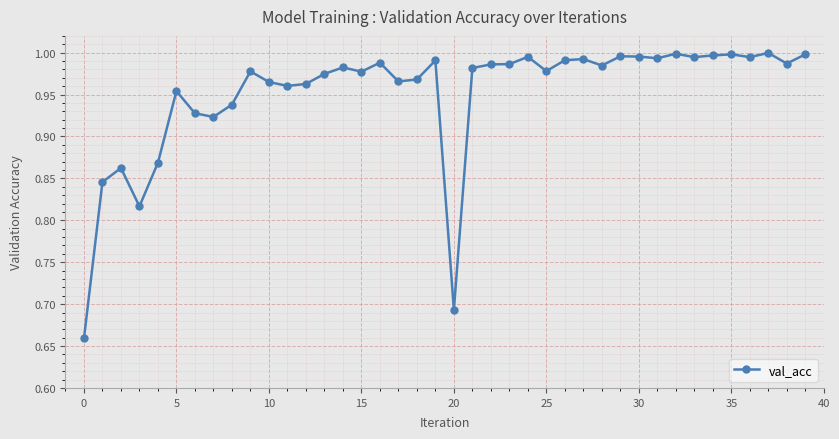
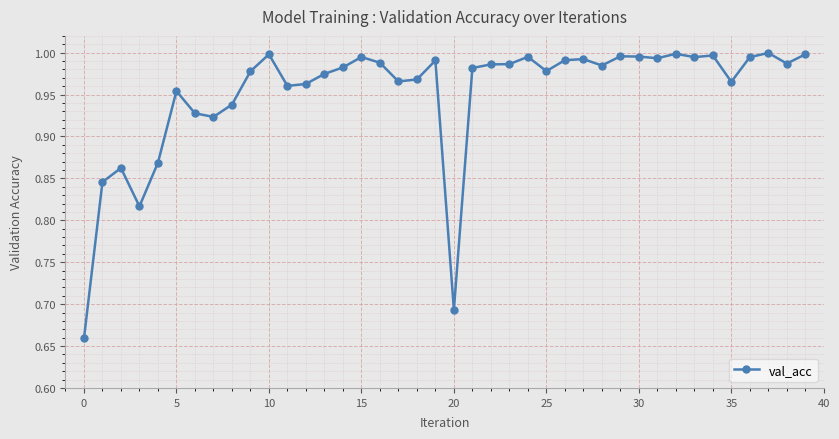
10: 0.97 -> 1.00
15: 0.98 -> 0.99
35: 1.00 -> 0.97
